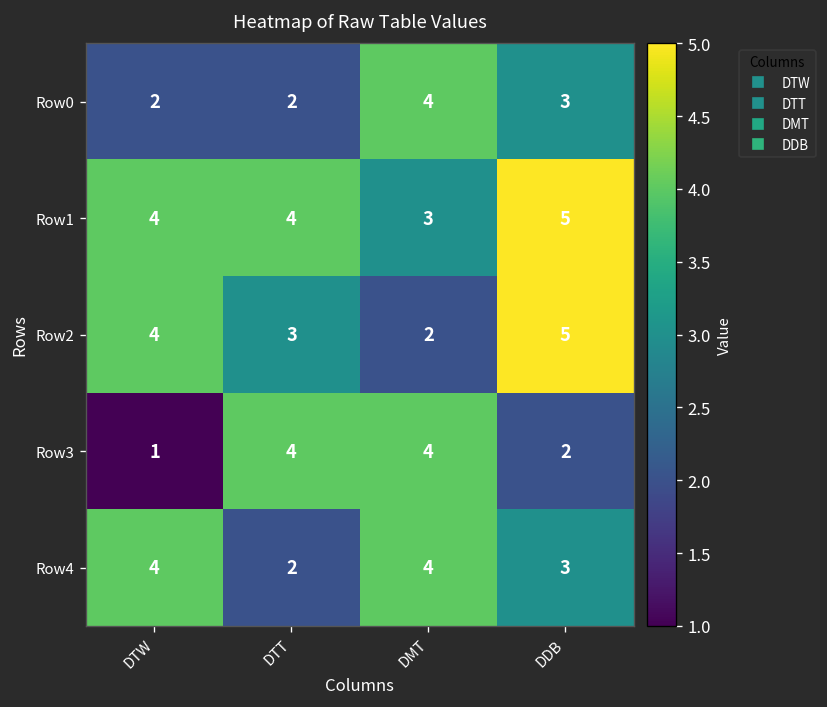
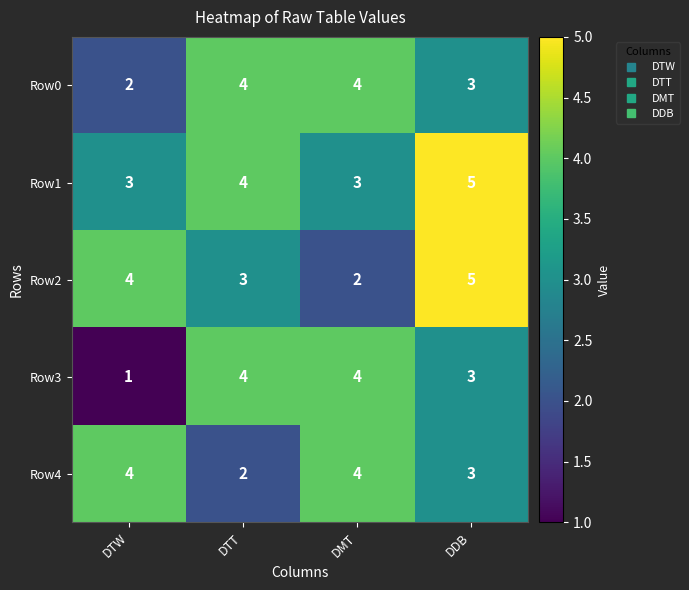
Row0, DTT: 2 -> 4
Row1, DTW: 4 -> 3
Row3, DDB: 2 -> 3
